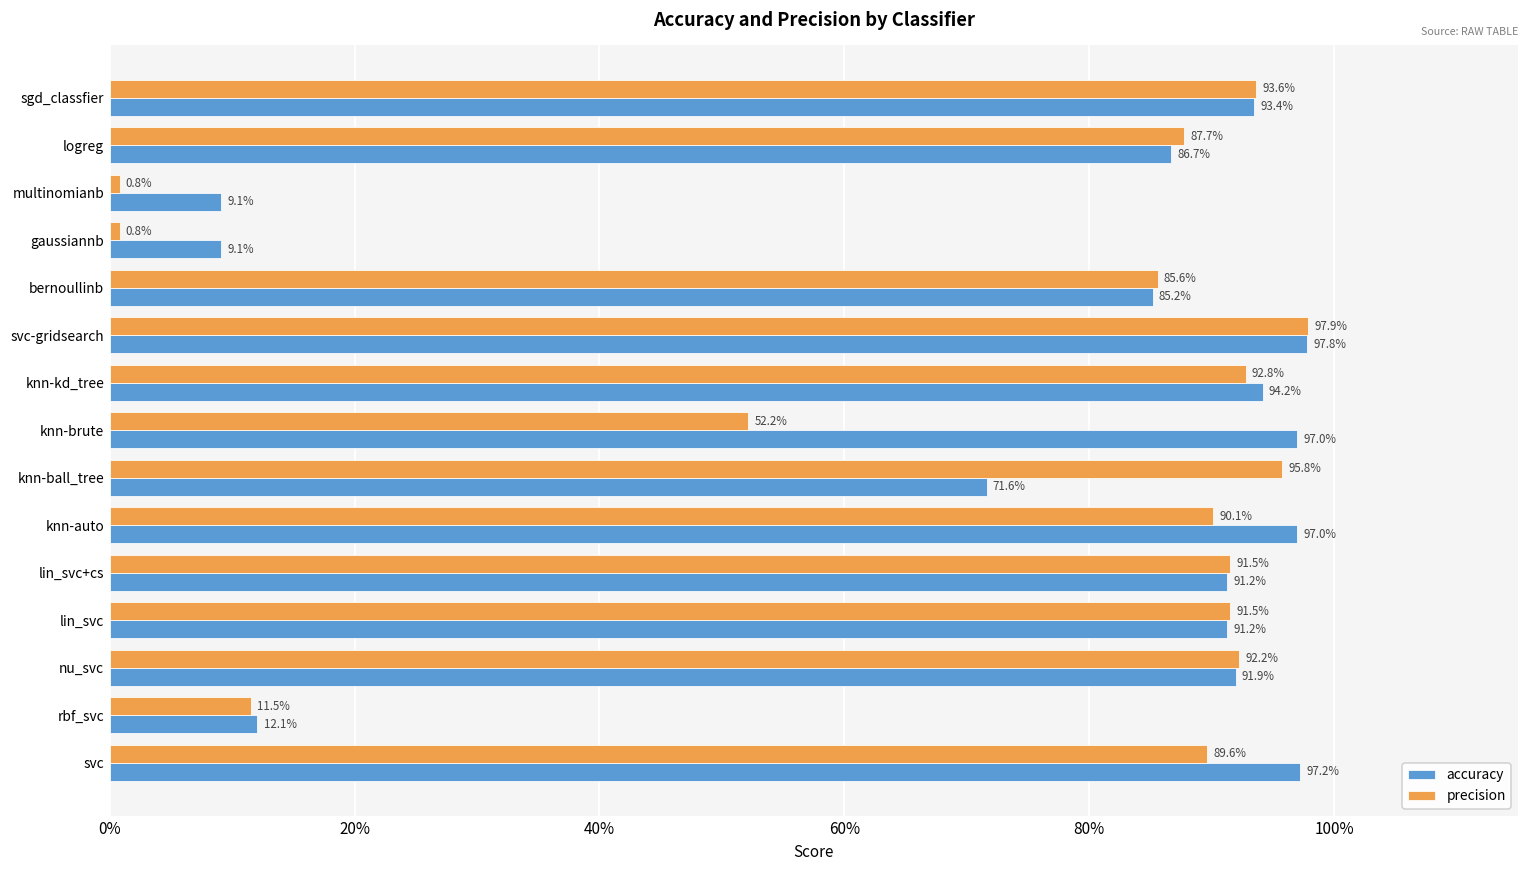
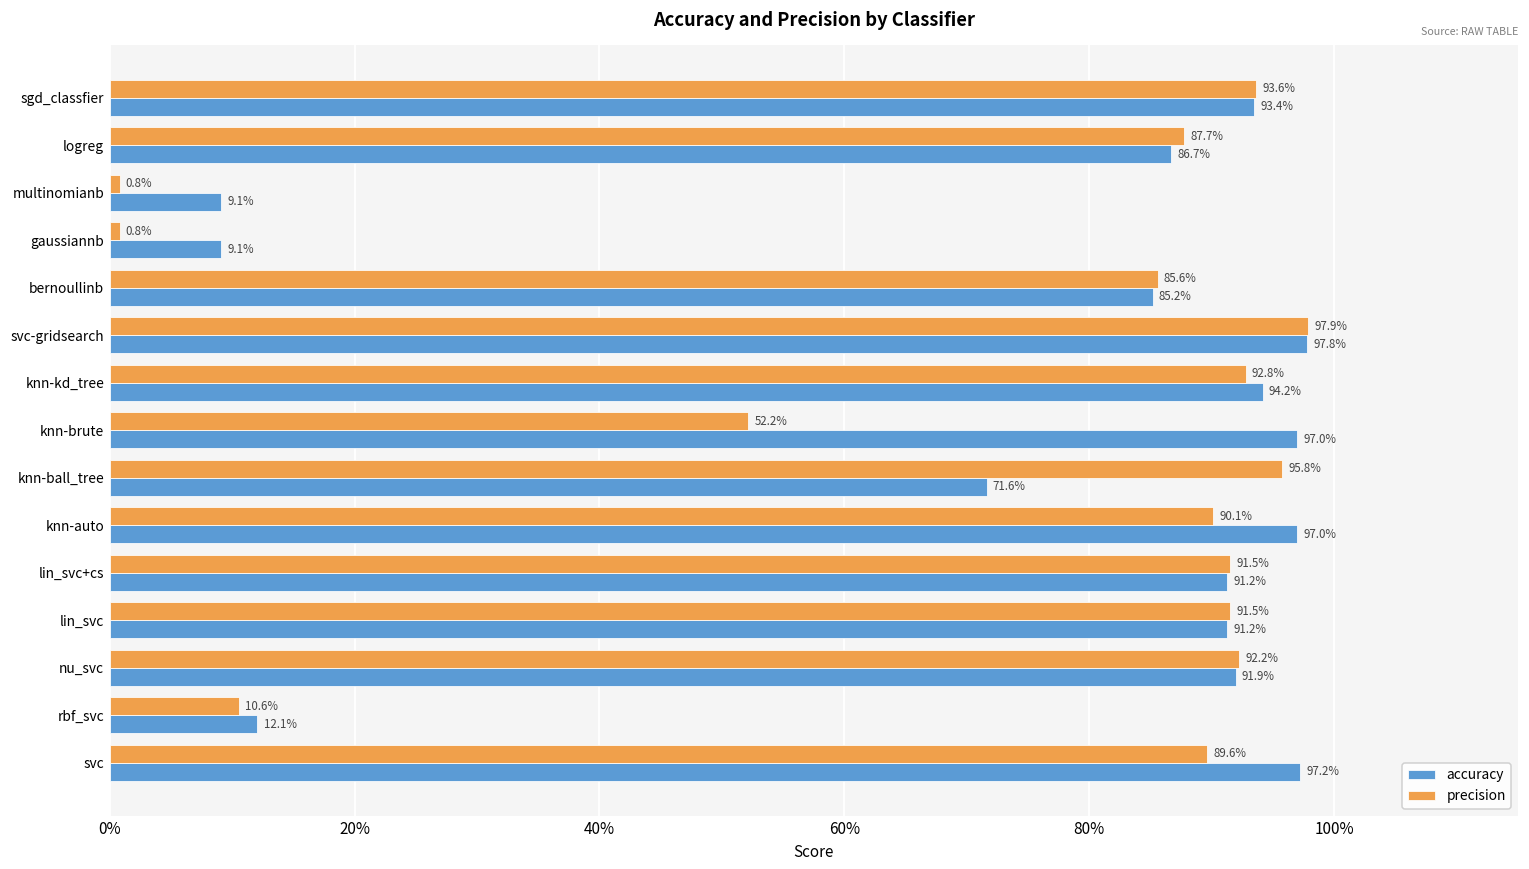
precision, rbf_svc: 11.5% -> 10.6%
